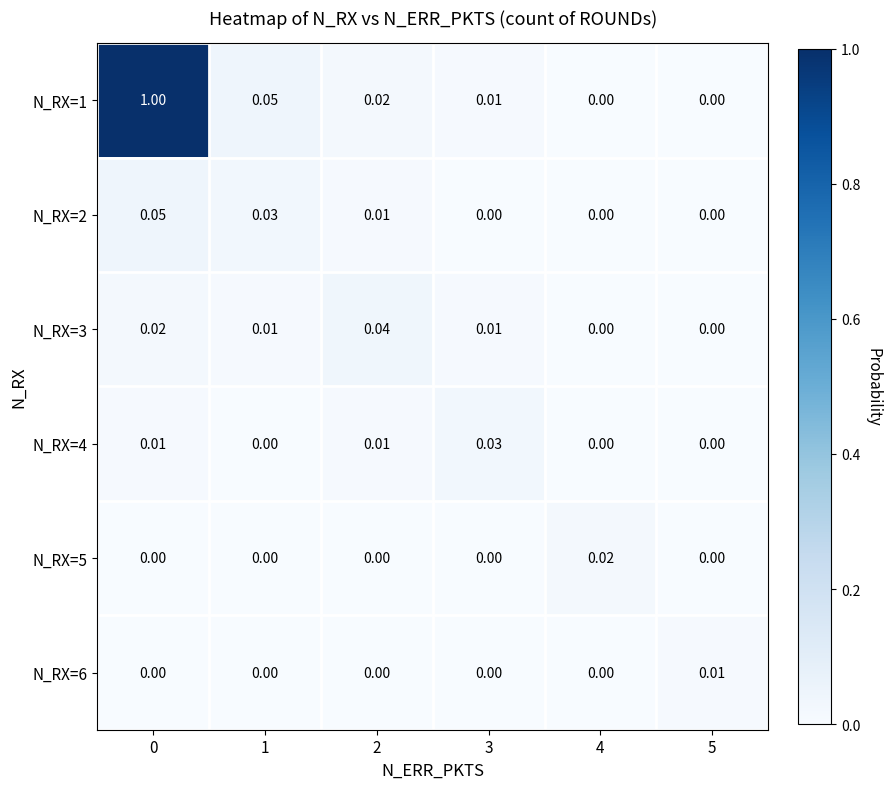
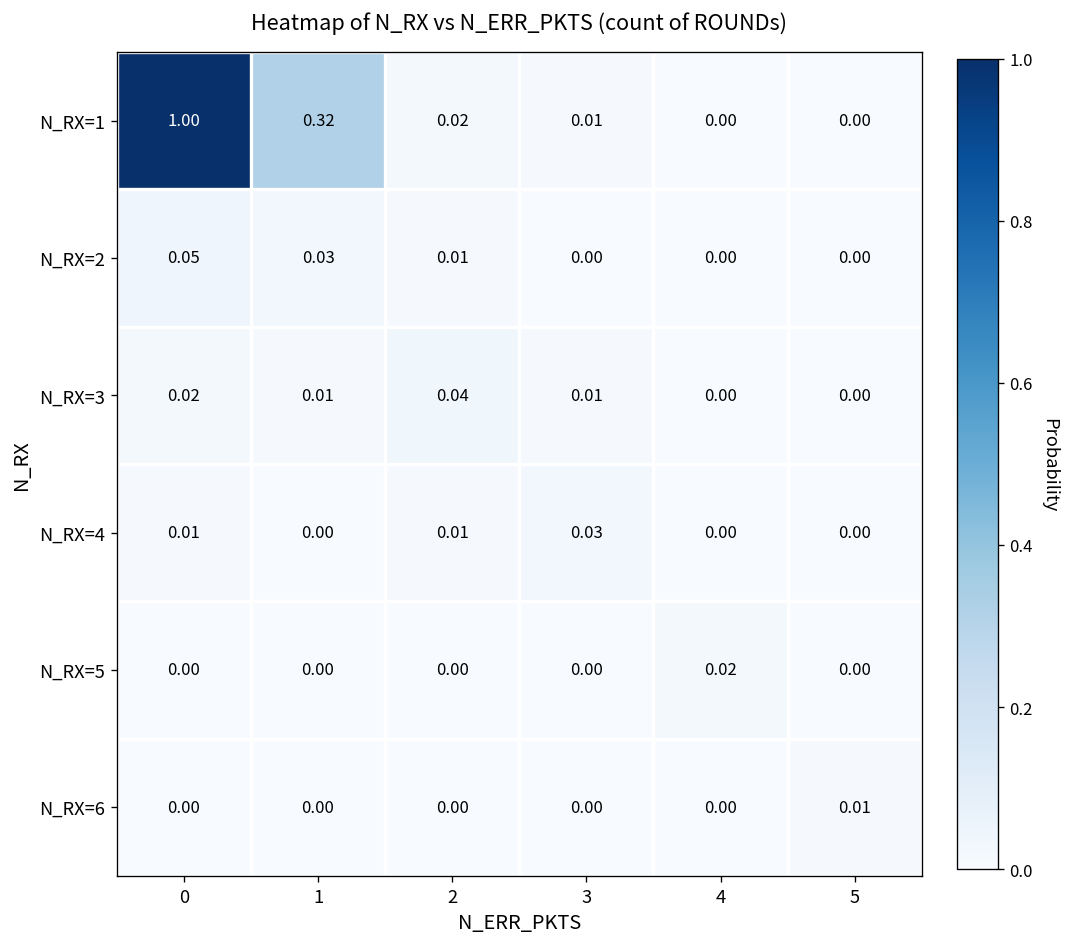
N_RX=1, 1: 0.05 -> 0.32
